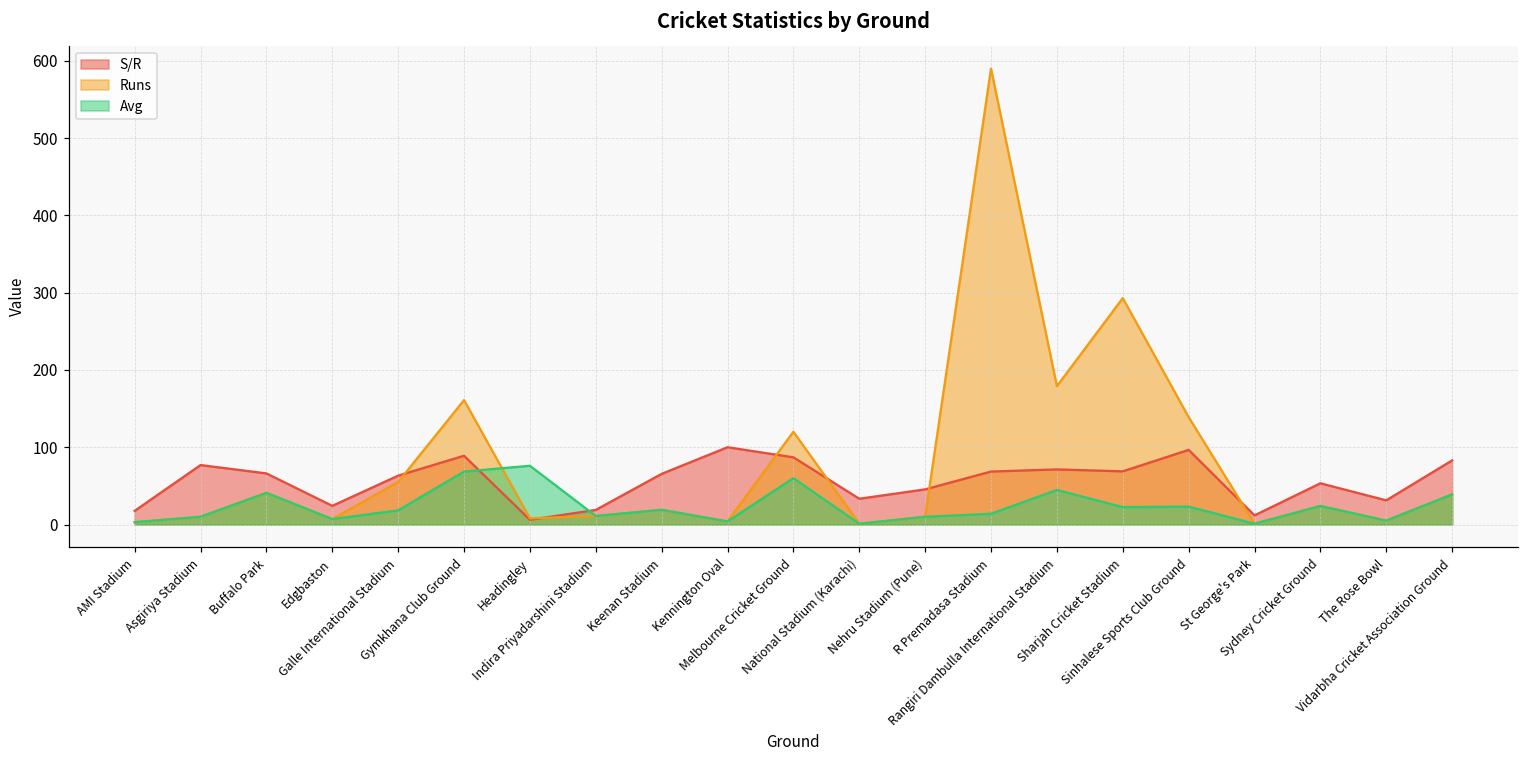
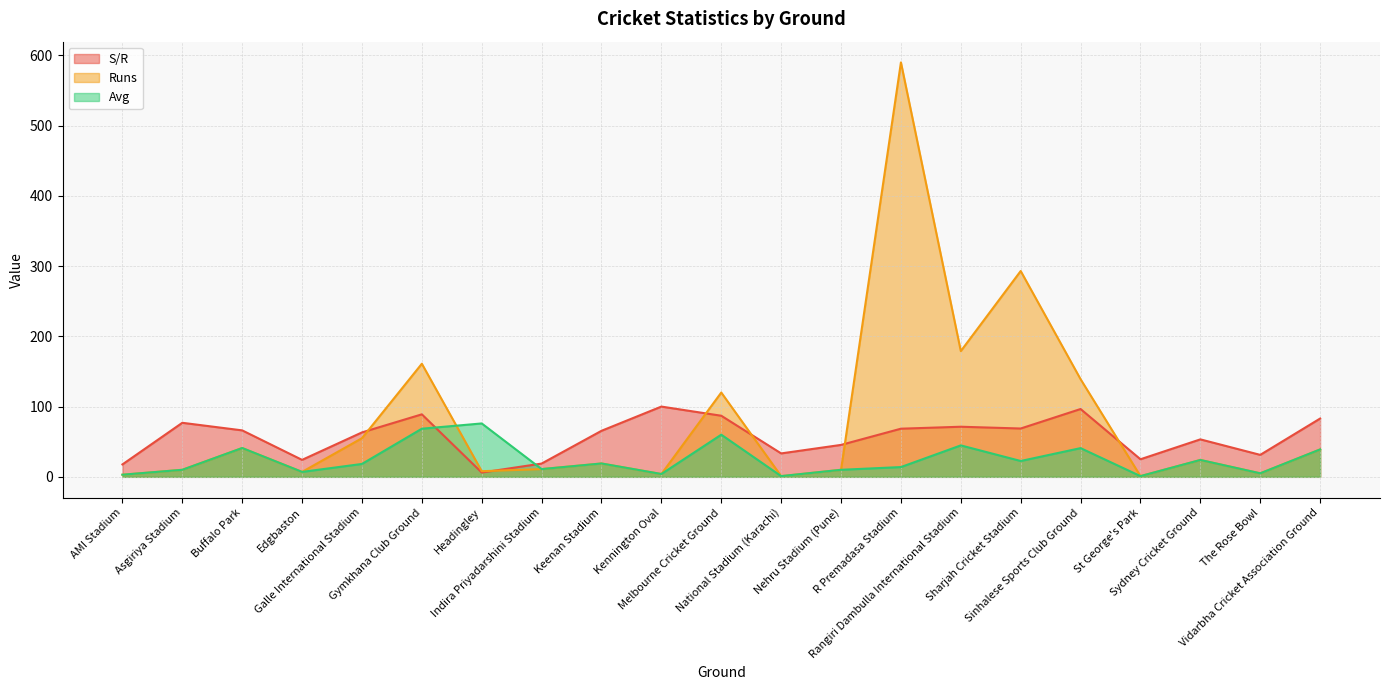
Avg, Sinhalese Sports Club Ground: 20 -> 40
S/R, St George's Park: 10 -> 30
